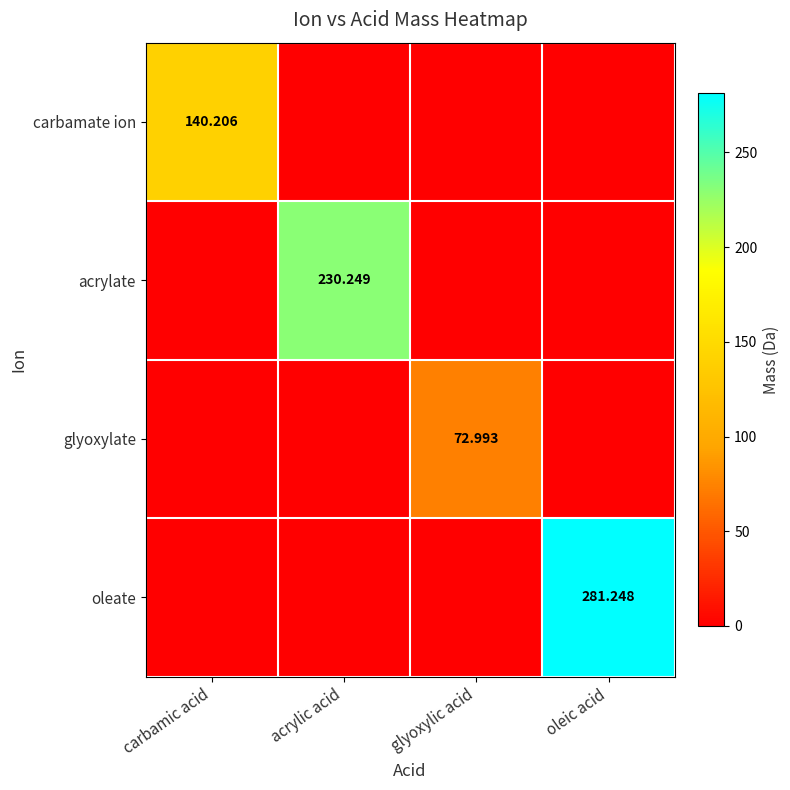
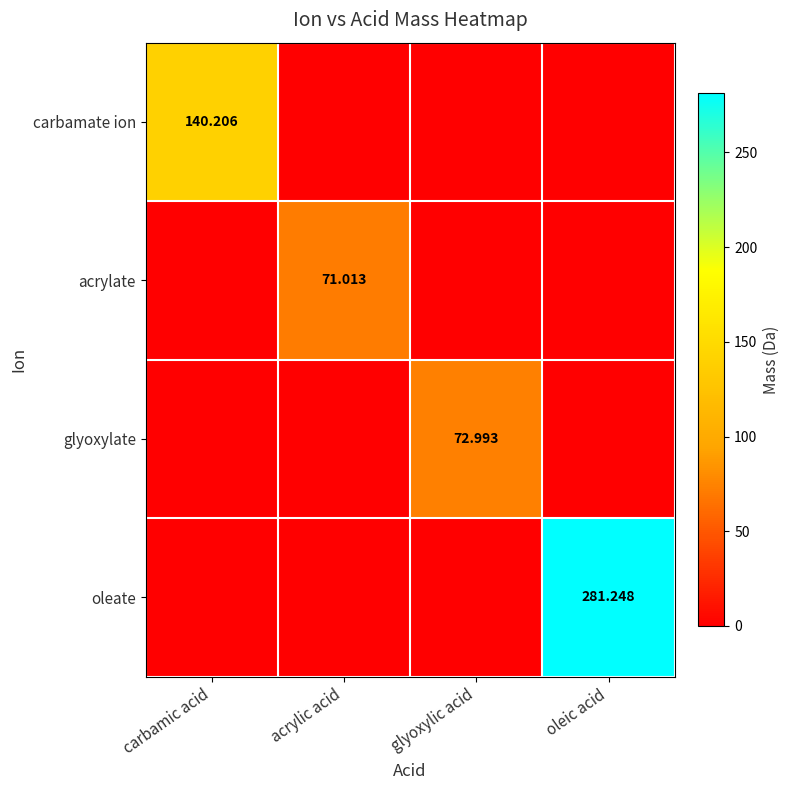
acrylate, acrylic acid: 230.249 -> 71.013
